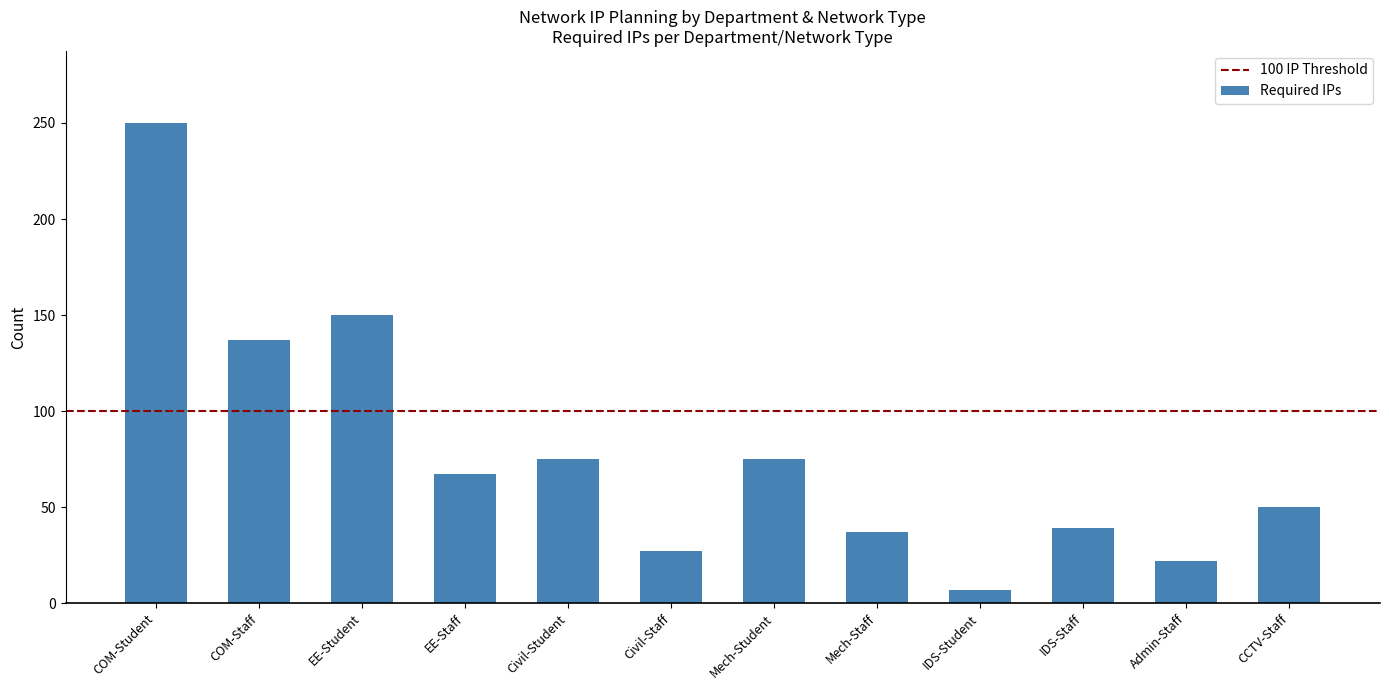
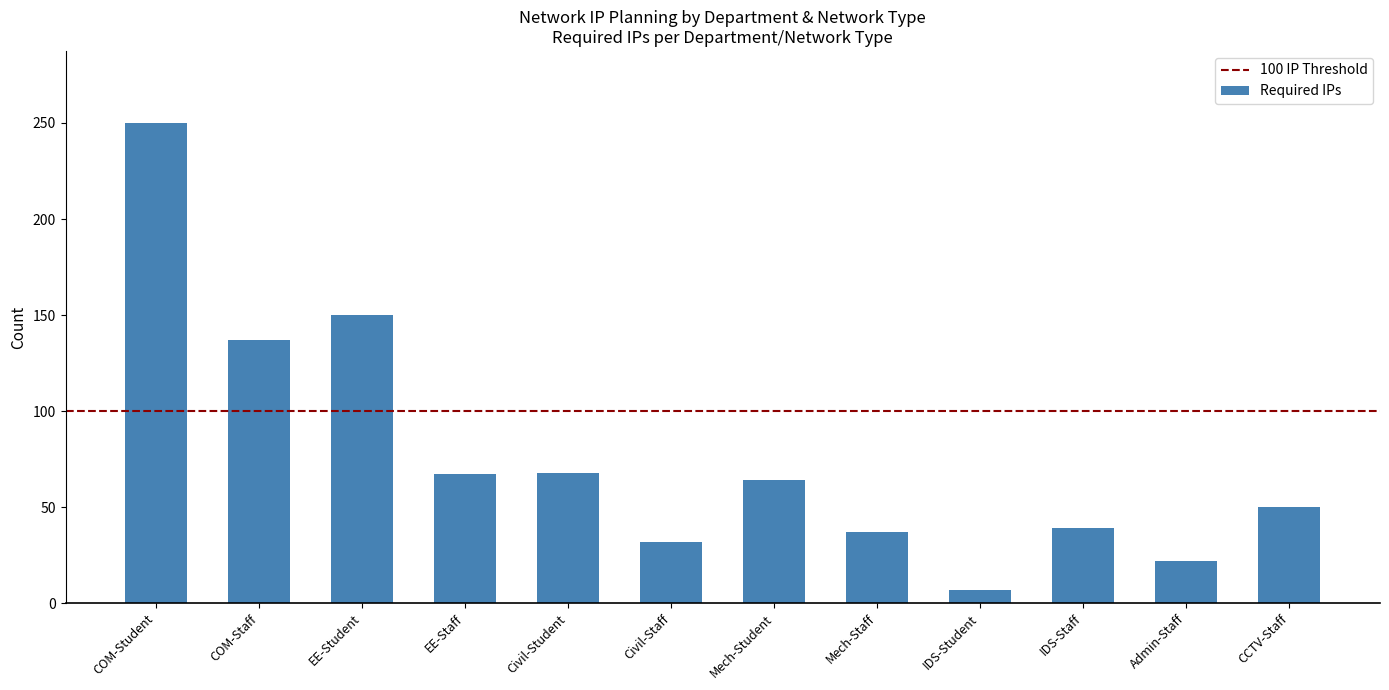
Civil-Student: 75 -> 68
Civil-Staff: 27 -> 32
Mech-Student: 75 -> 64
